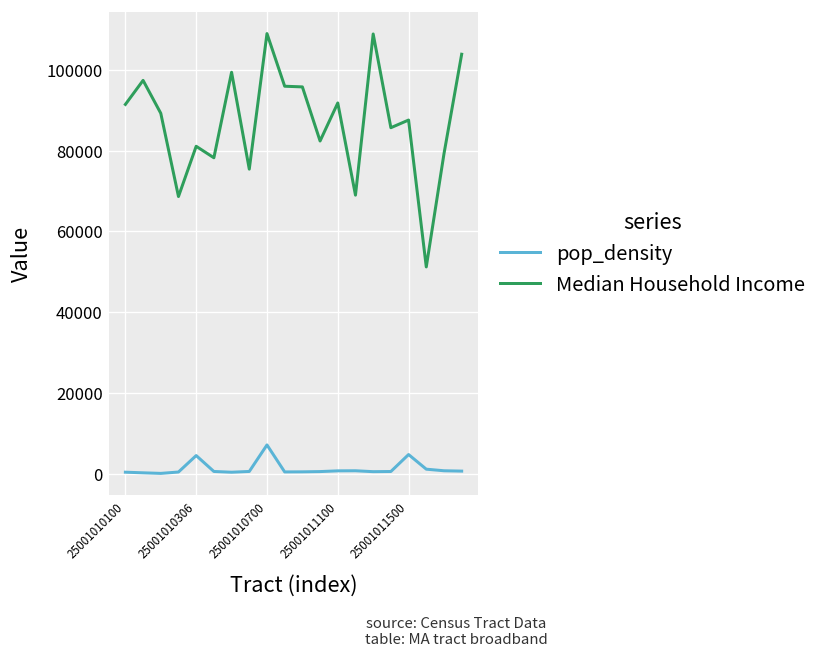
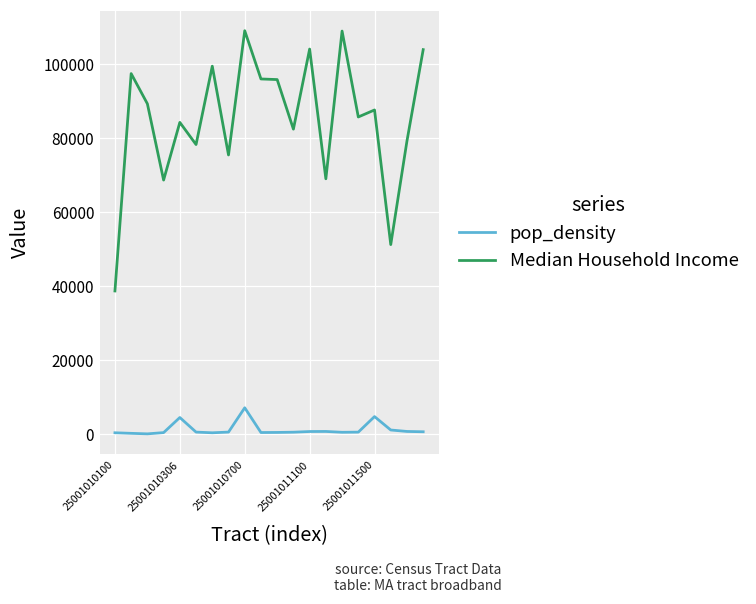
Median Household Income, 25001010100: 91000 -> 39000
Median Household Income, 25001010306: 81000 -> 84000
Median Household Income, 25001011100: 92000 -> 104000
